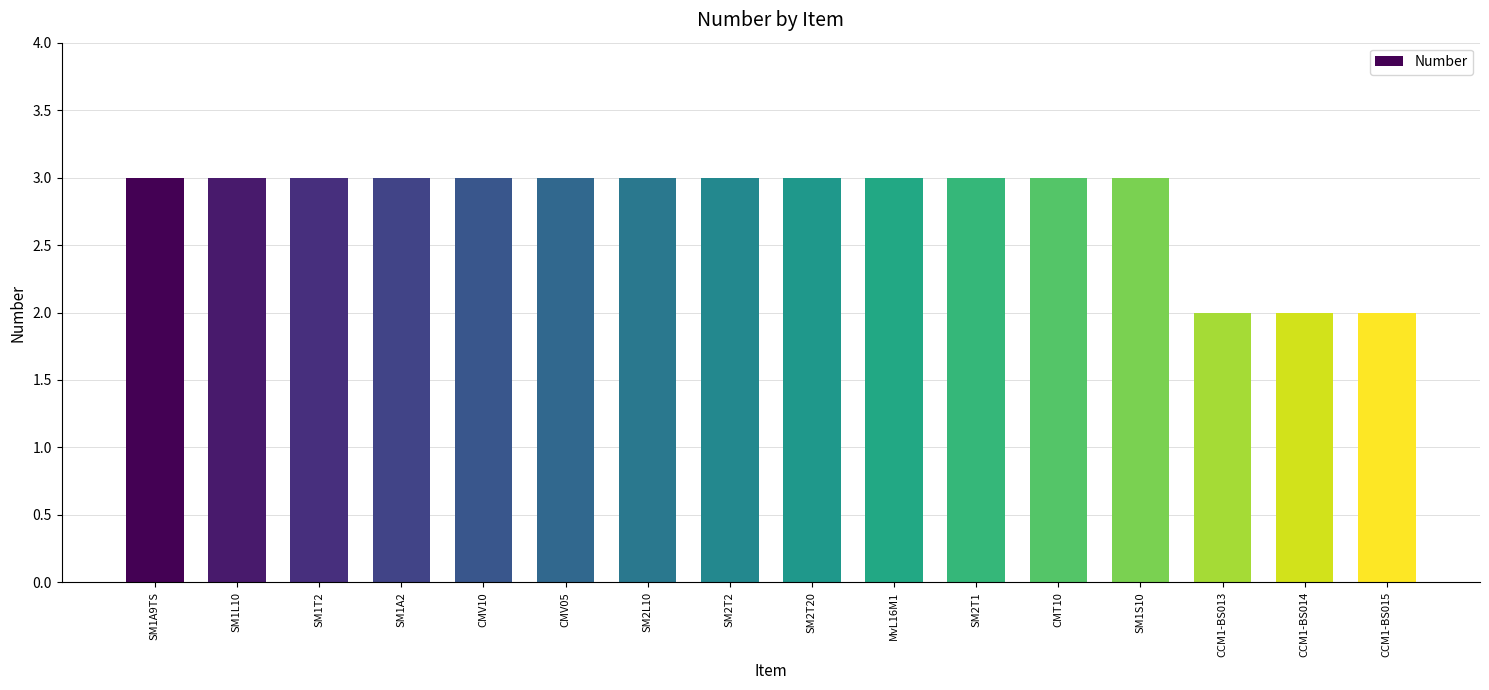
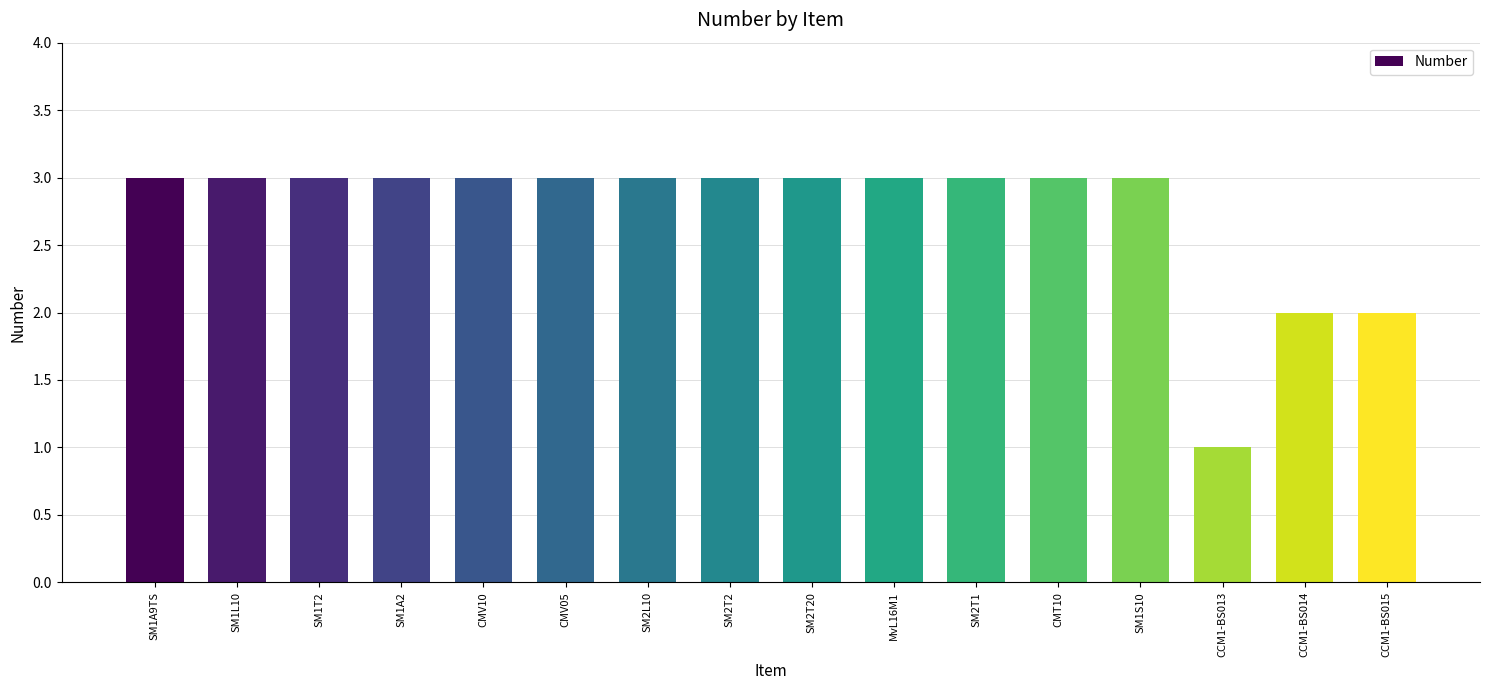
CCM1-BS013: 2 -> 1
